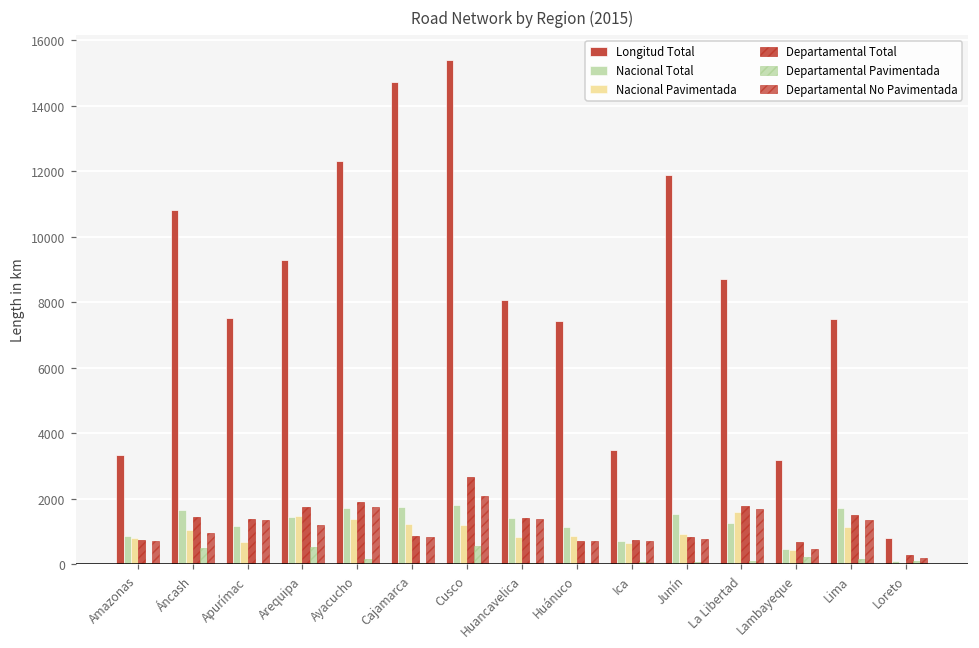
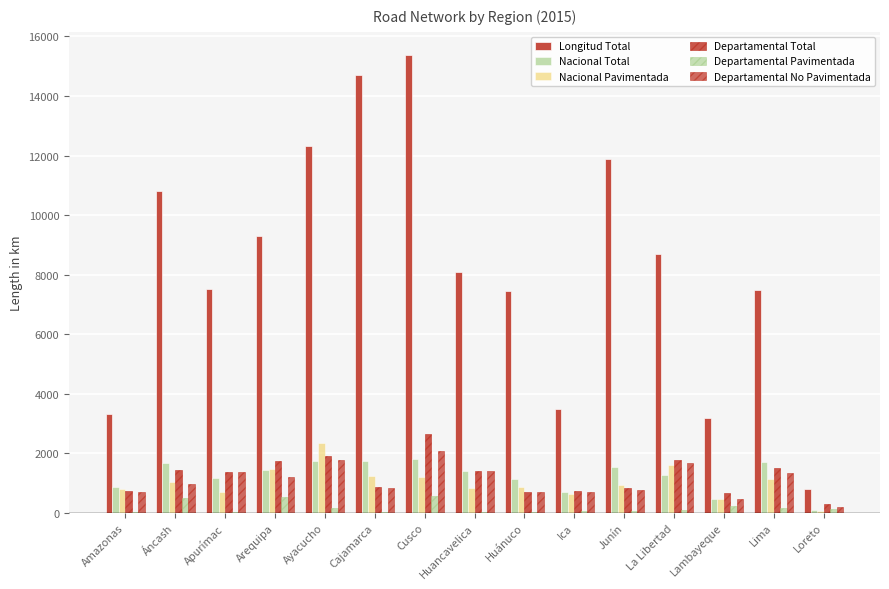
Nacional Pavimentada, Ayacucho: 1400 -> 2300
